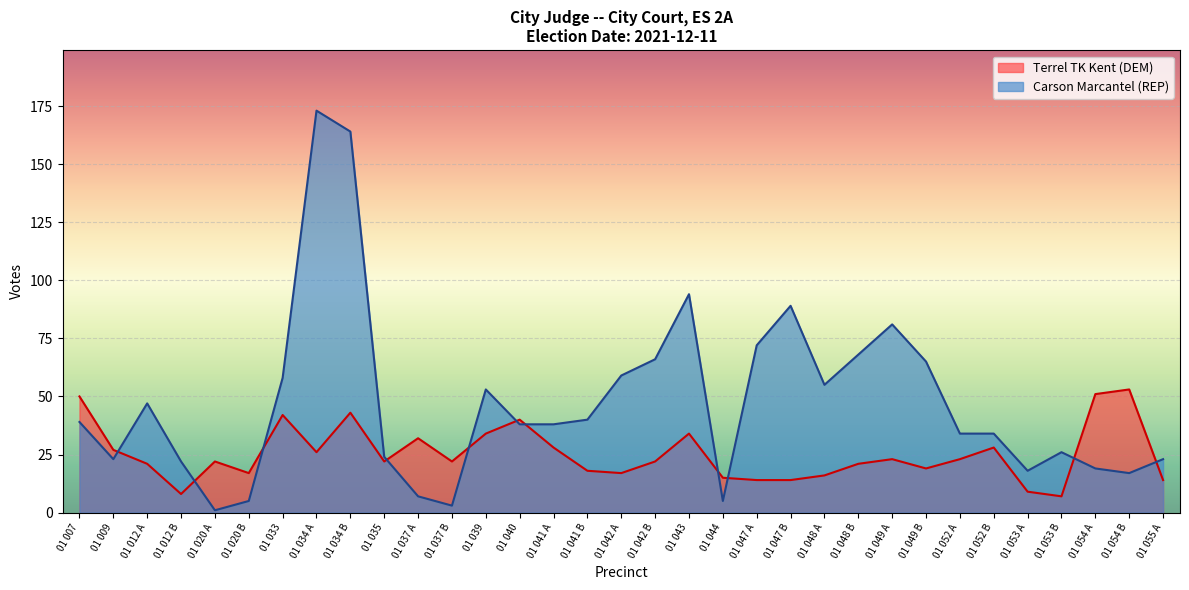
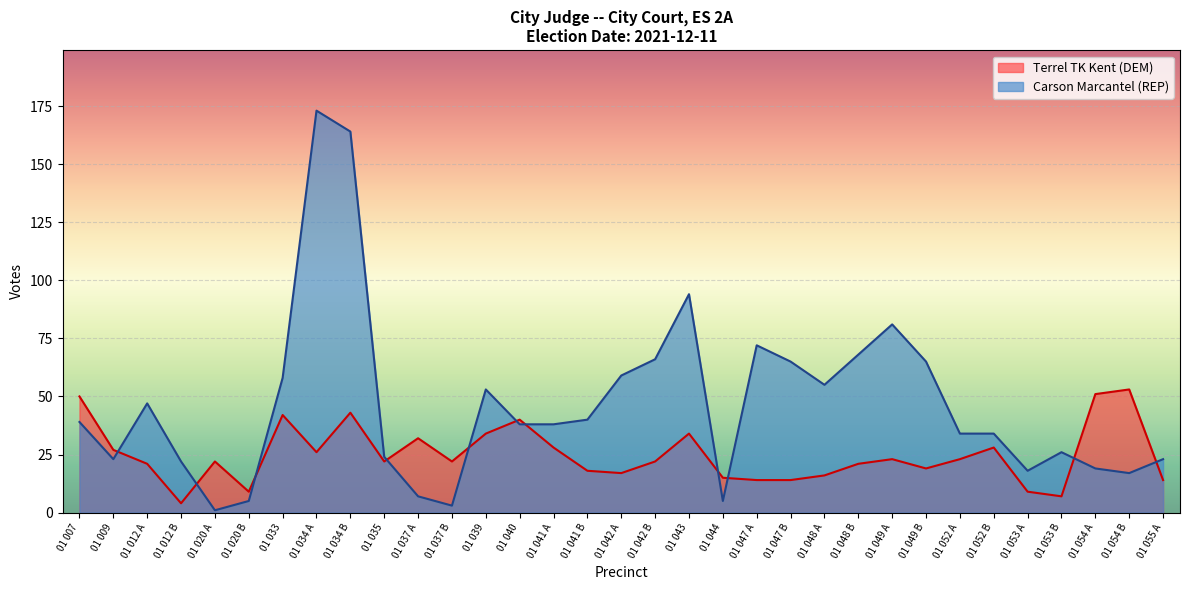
Terrel TK Kent (DEM), 01 012 B: 8 -> 4
Terrel TK Kent (DEM), 01 020 B: 17 -> 9
Carson Marcantel (REP), 01 047 B: 89 -> 65
